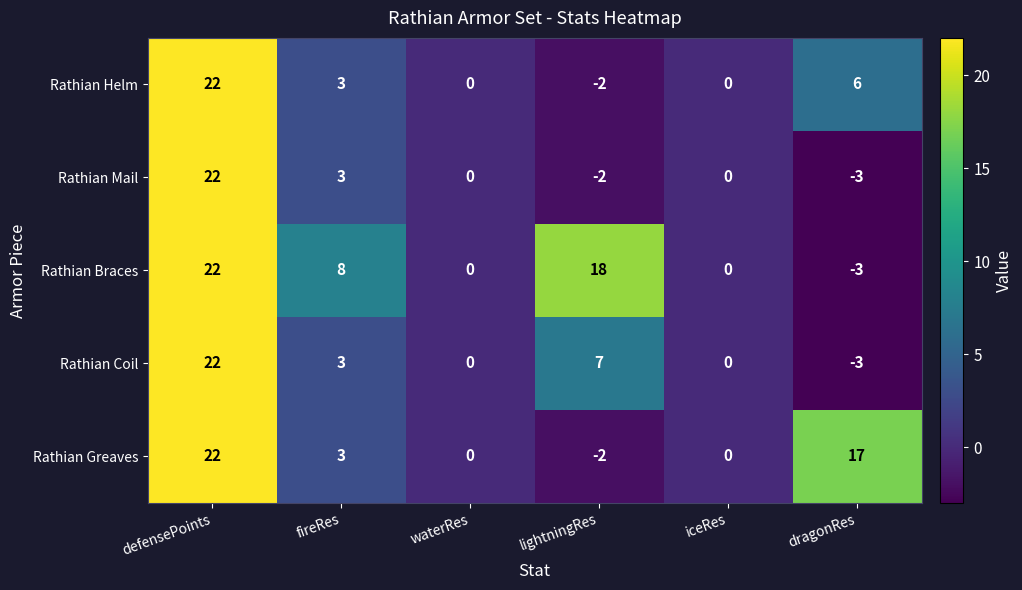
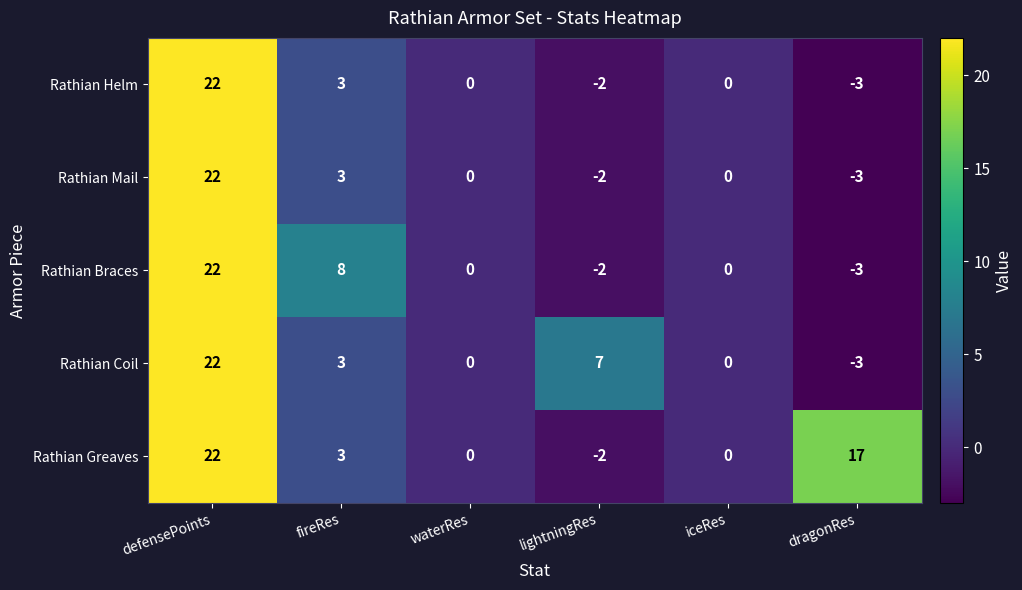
Rathian Helm, dragonRes: 6 -> -3
Rathian Braces, lightningRes: 18 -> -2
